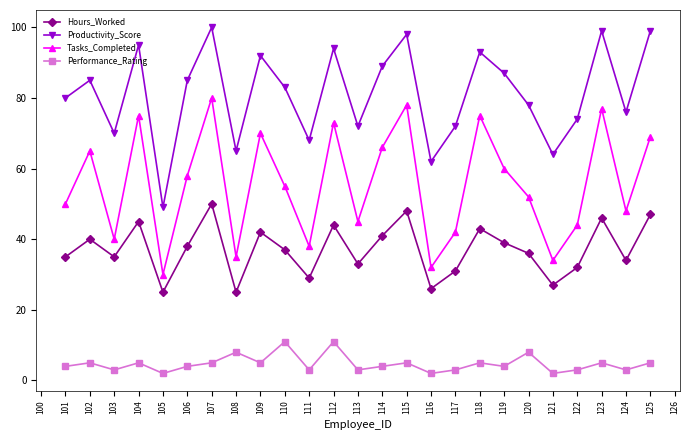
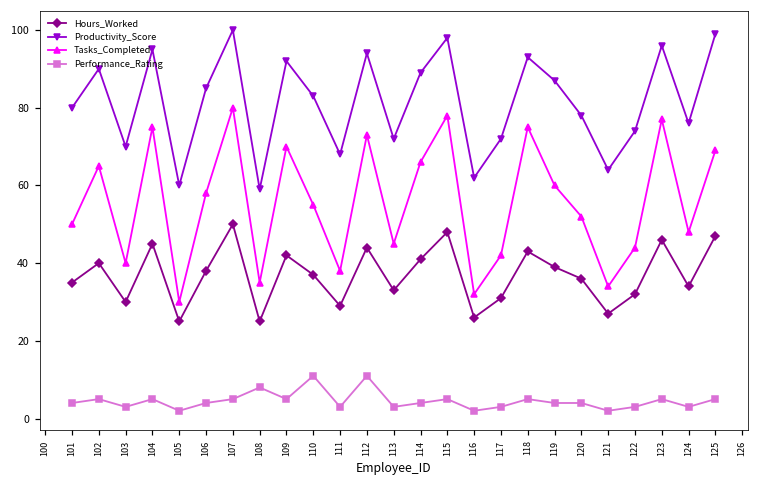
Productivity_Score, 102: 85 -> 90
Hours_Worked, 103: 35 -> 30
Productivity_Score, 105: 49 -> 60
Productivity_Score, 108: 65 -> 59
Performance_Rating, 120: 8 -> 4
Productivity_Score, 123: 99 -> 96
